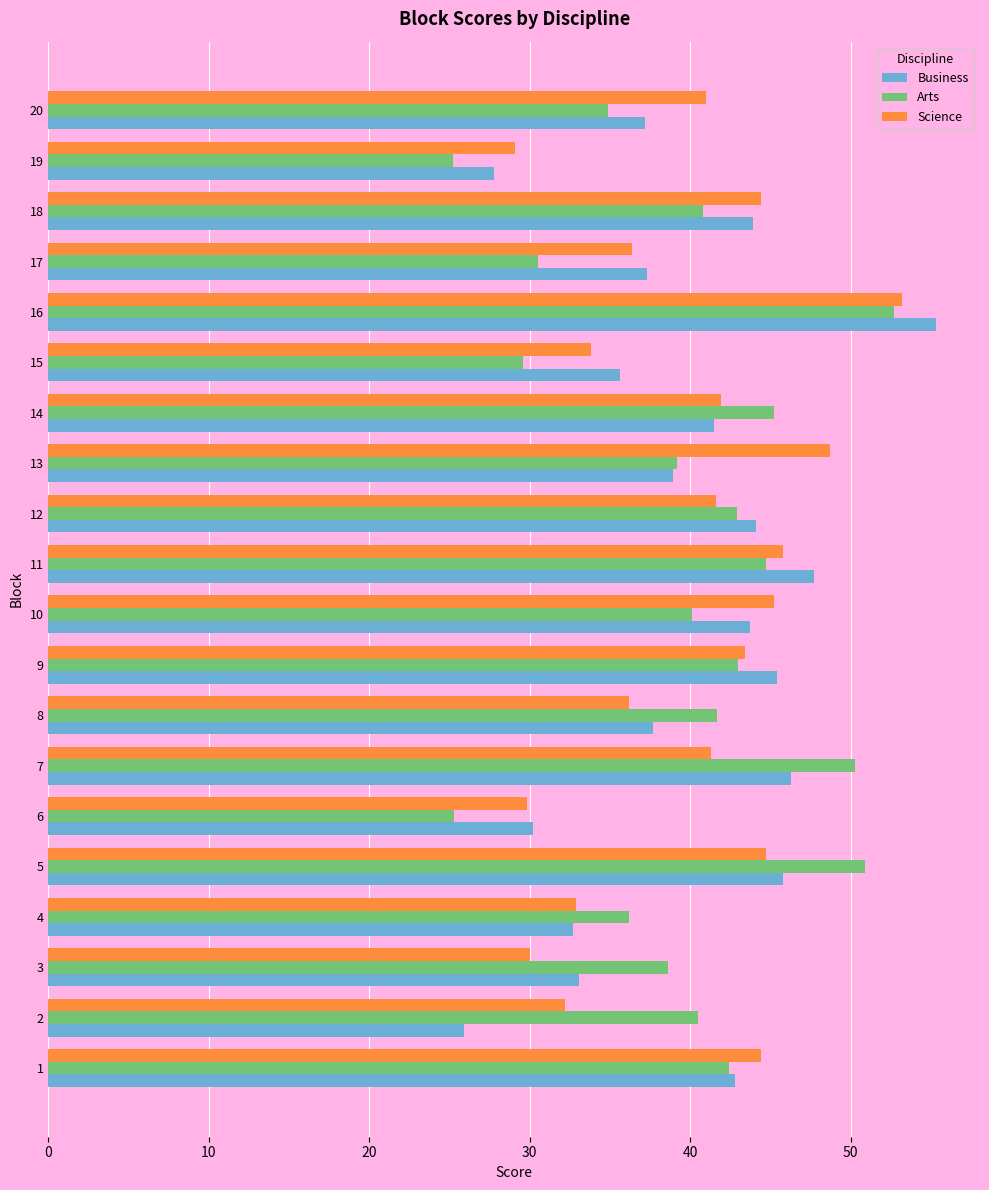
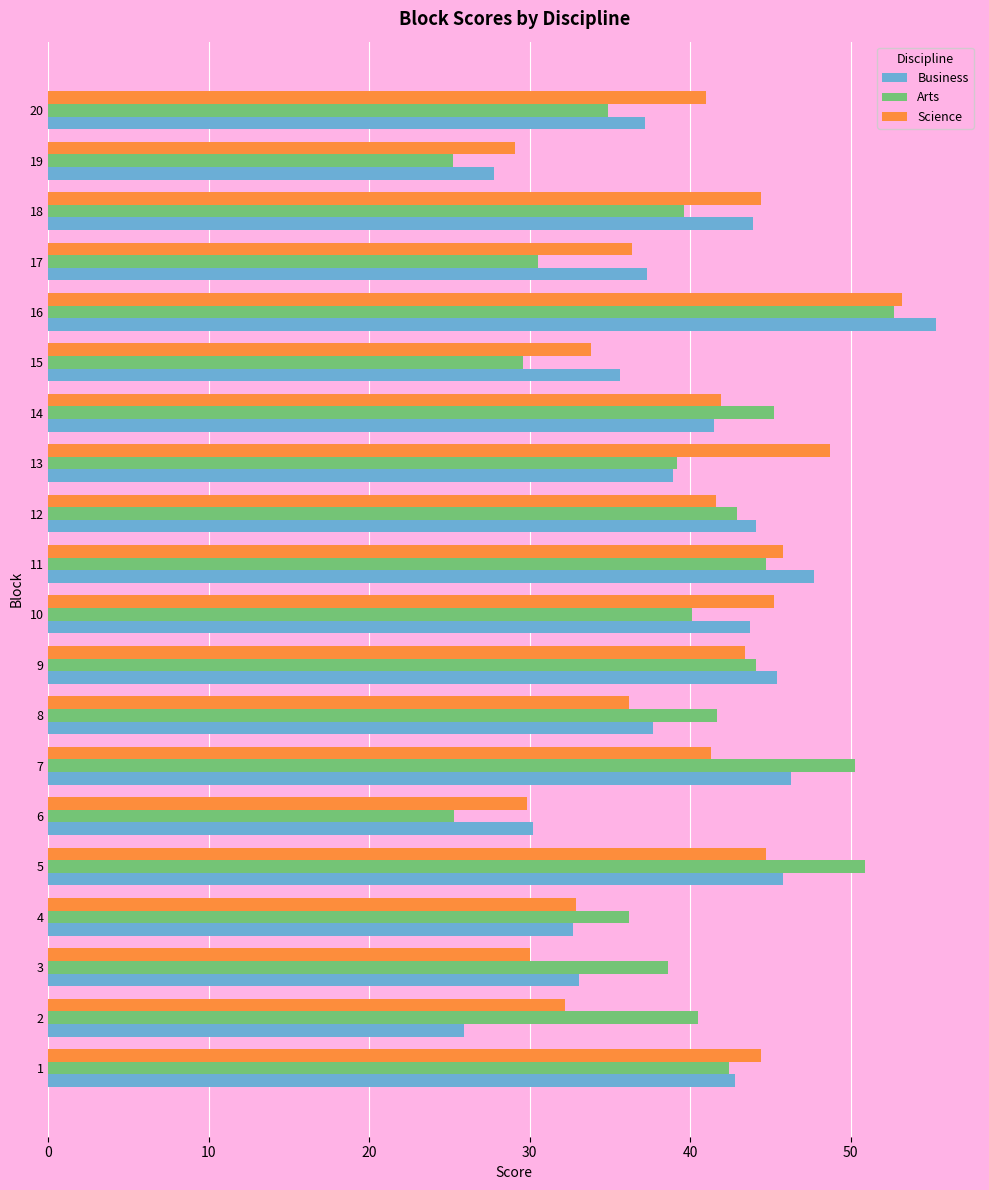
Arts, 18: 40.8 -> 39.6
Arts, 9: 43.0 -> 44.1
